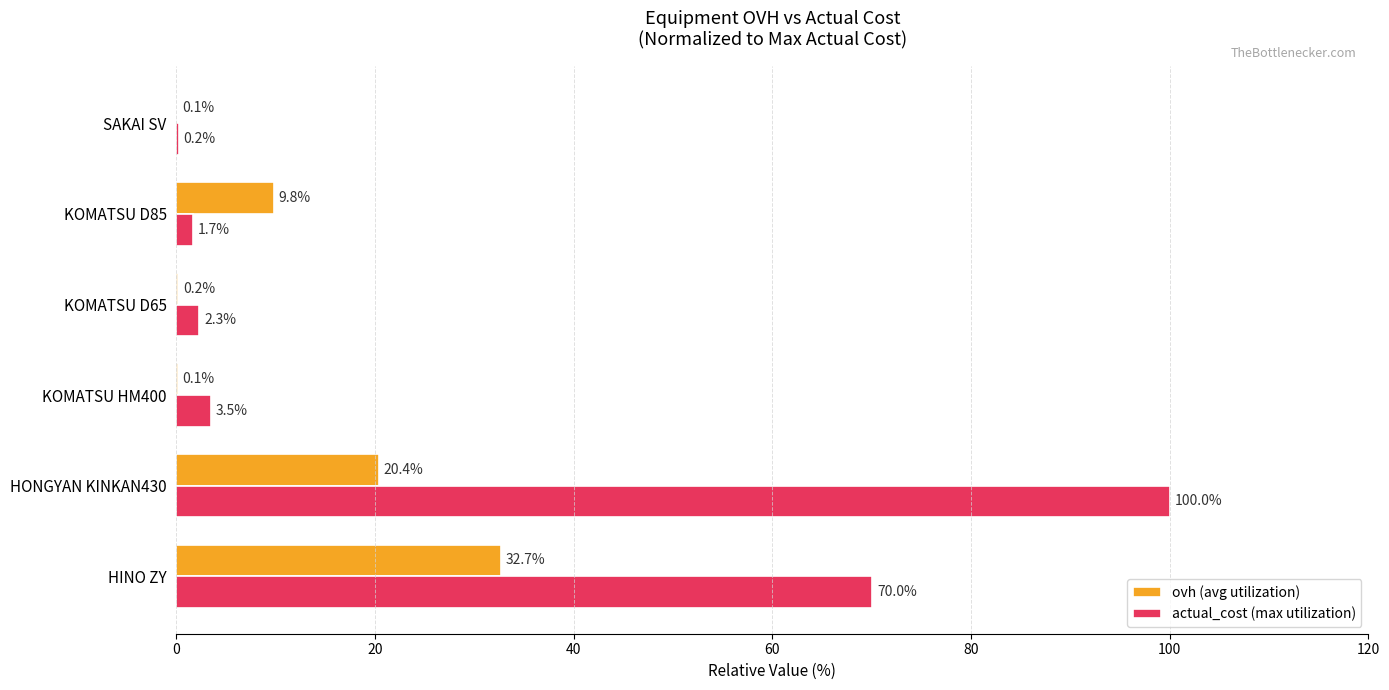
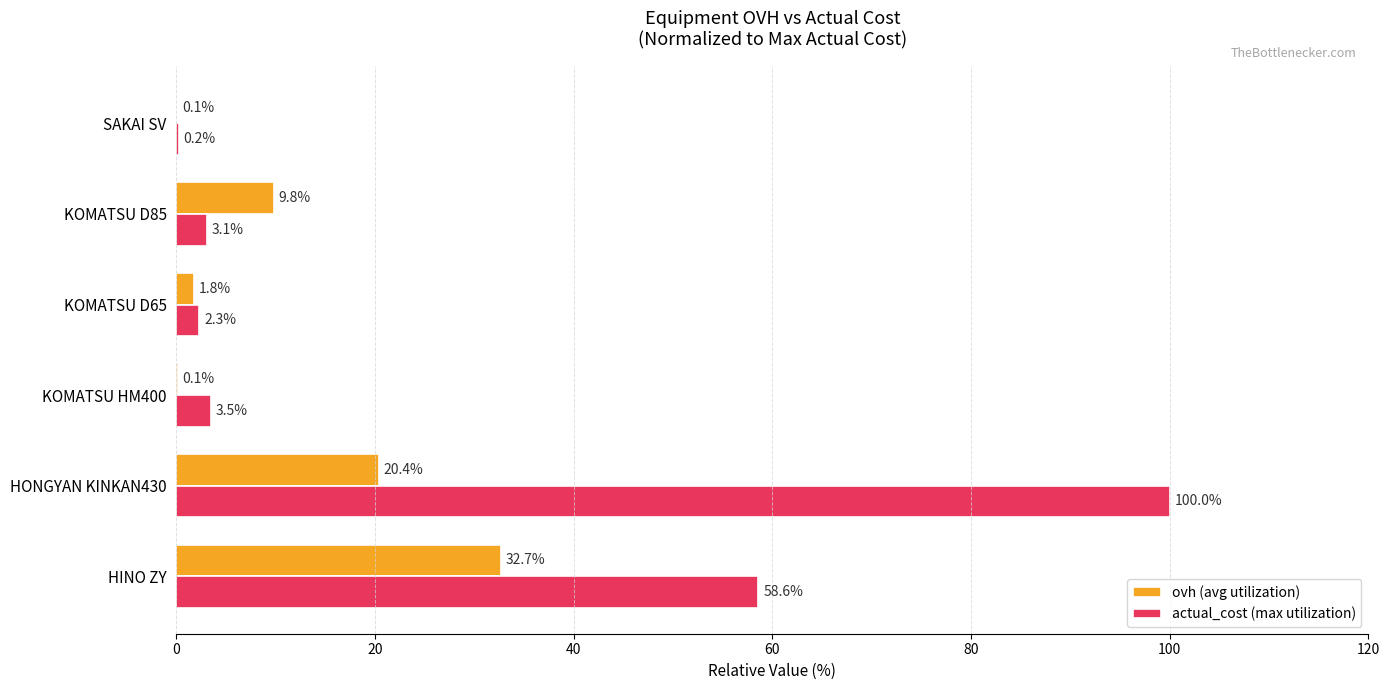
actual_cost (max utilization), KOMATSU D85: 1.7% -> 3.1%
ovh (avg utilization), KOMATSU D65: 0.2% -> 1.8%
actual_cost (max utilization), HINO ZY: 70.0% -> 58.6%
